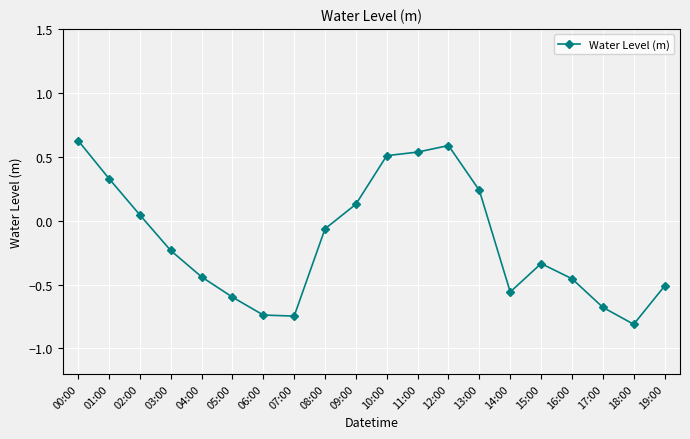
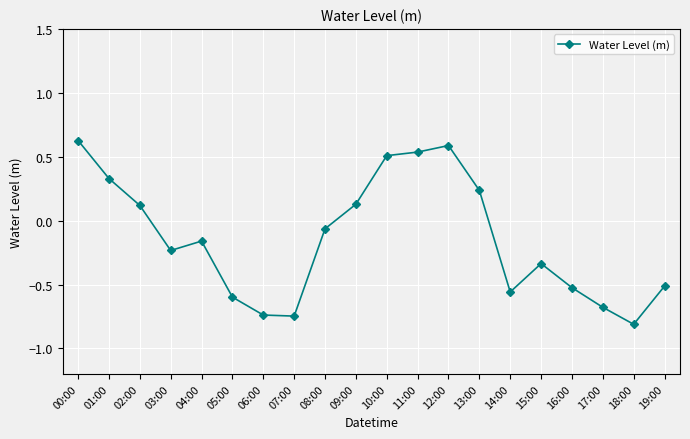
02:00: 0.04 -> 0.12
04:00: -0.44 -> -0.16
16:00: -0.45 -> -0.52
